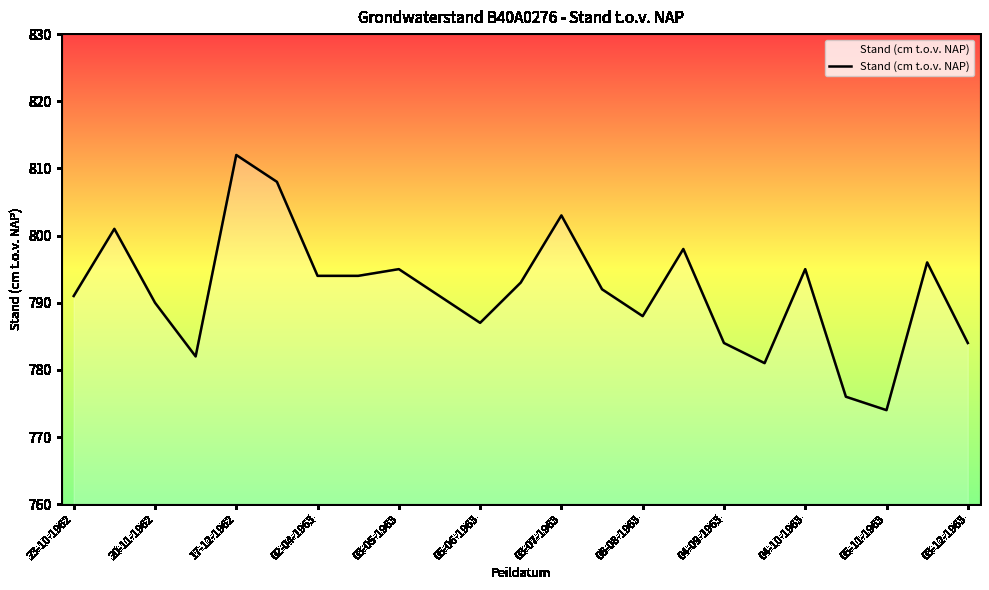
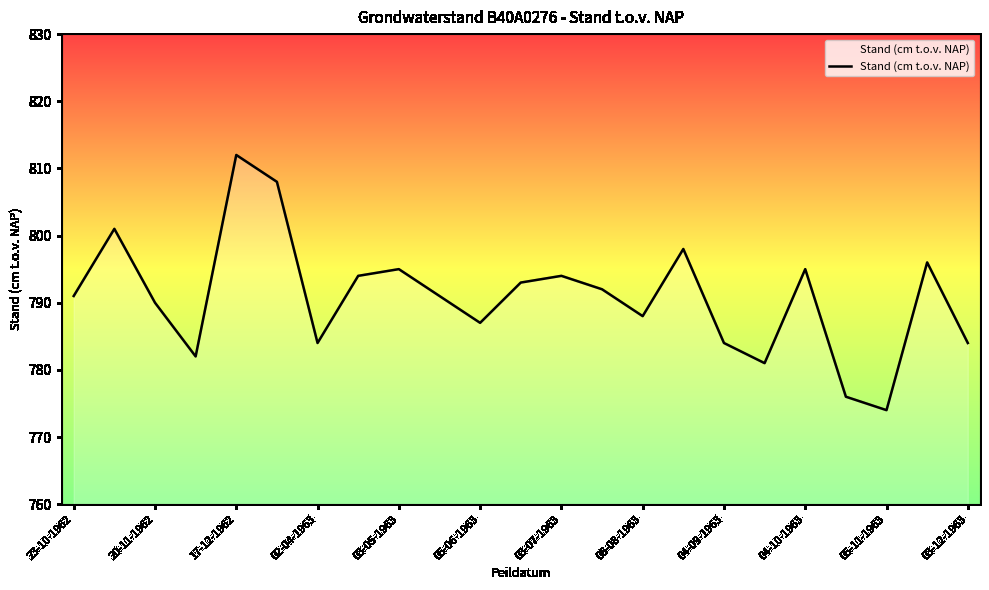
02-04-1963: 794 -> 784
03-07-1963: 803 -> 794
